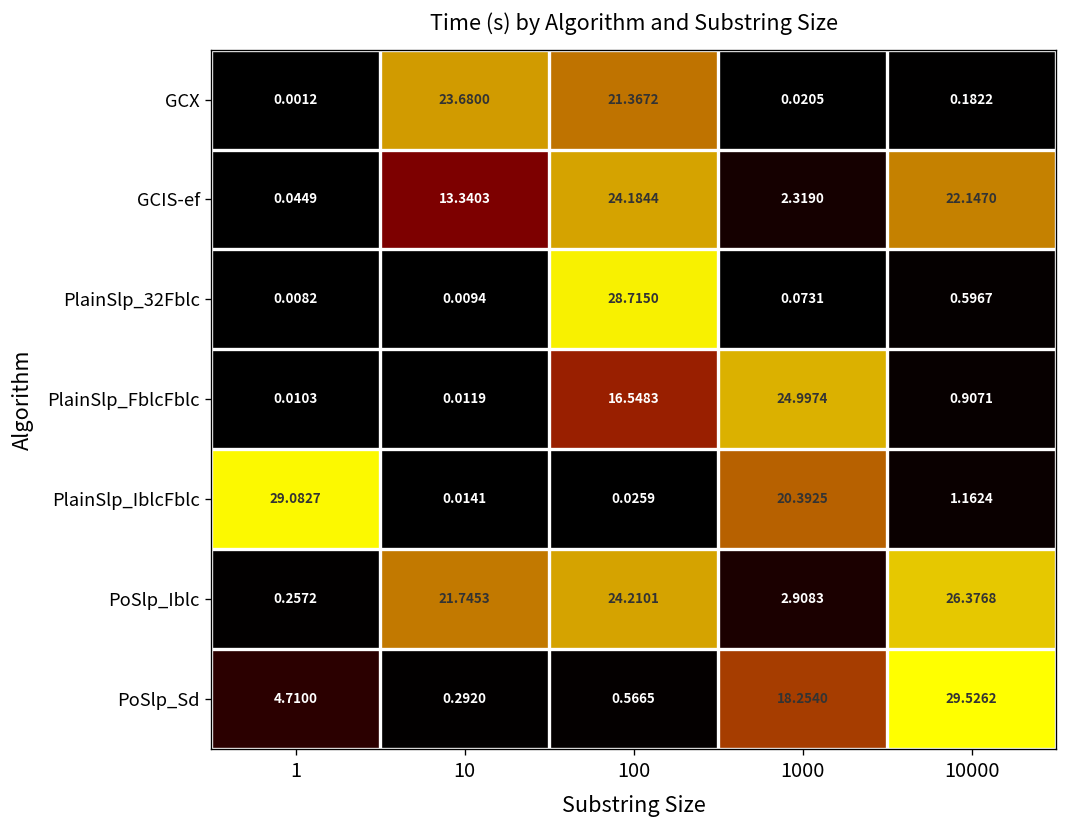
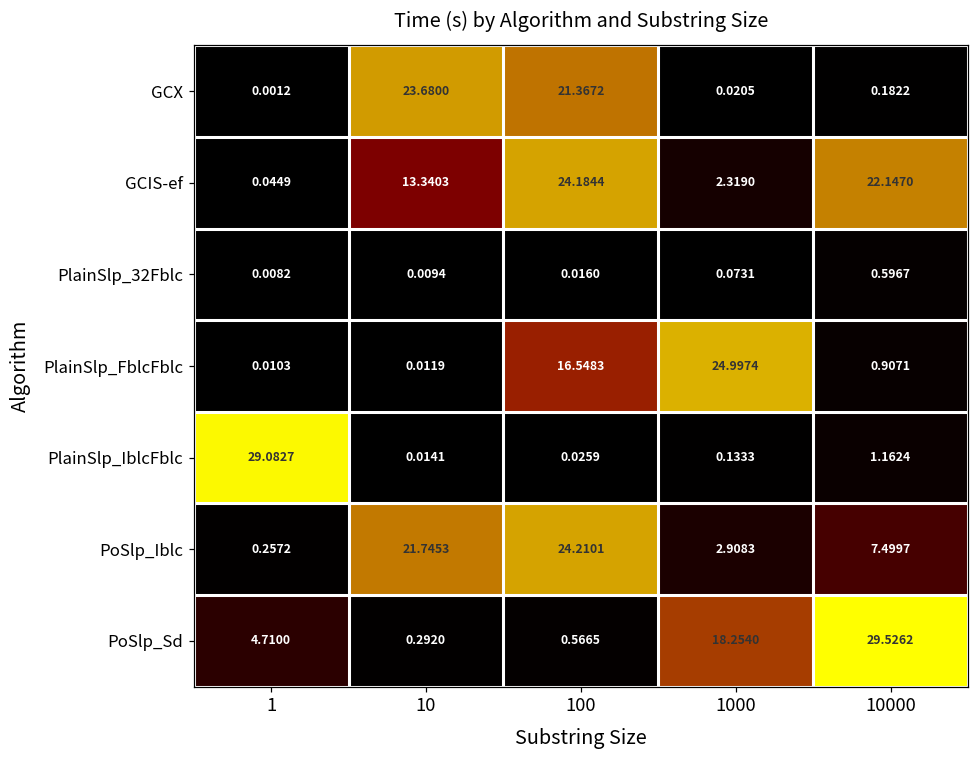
PlainSlp_32Fblc, 100: 28.7150 -> 0.0160
PlainSlp_IblcFblc, 1000: 20.3925 -> 0.1333
PoSlp_Iblc, 10000: 26.3768 -> 7.4997
